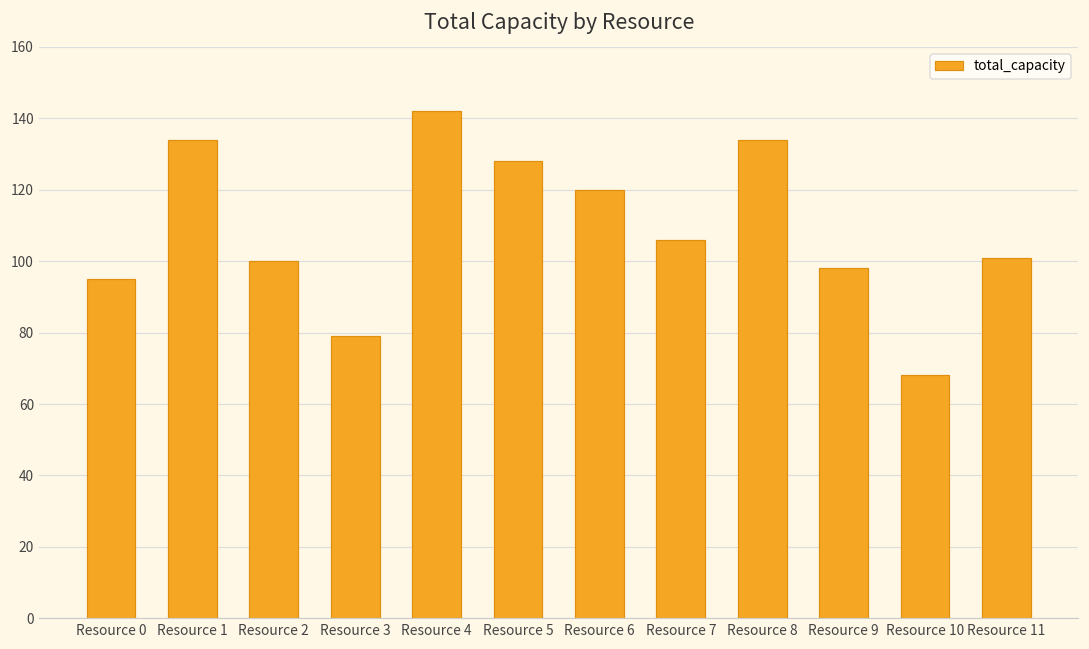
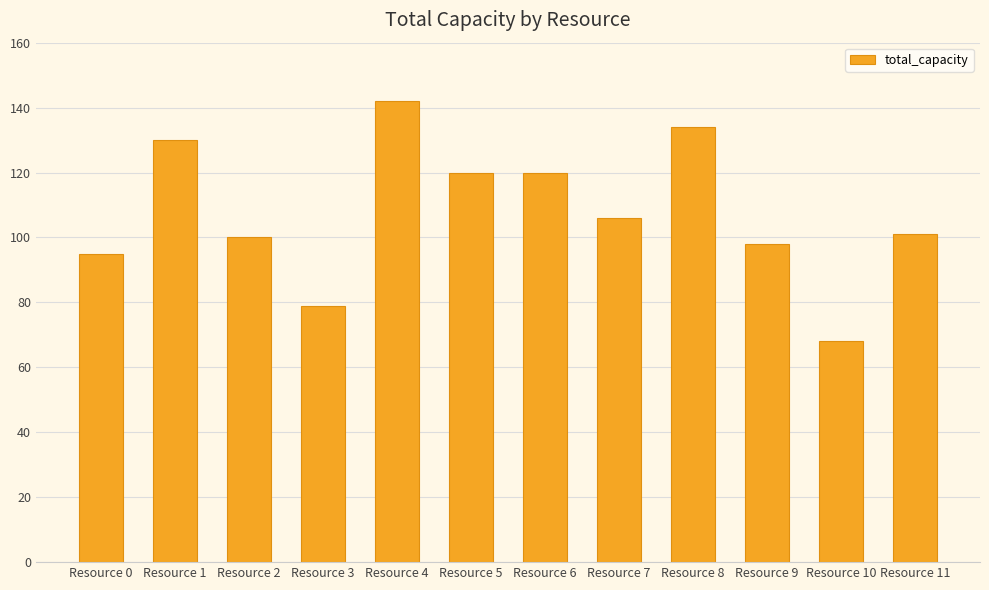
Resource 1: 134 -> 130
Resource 5: 128 -> 120
